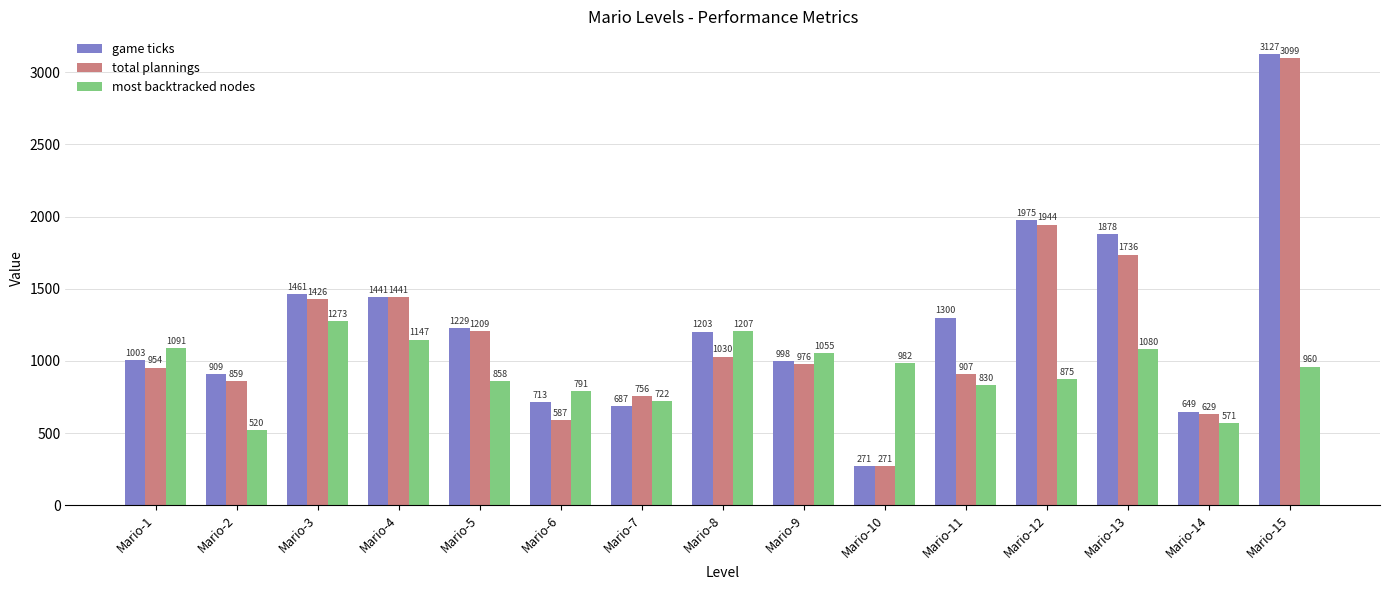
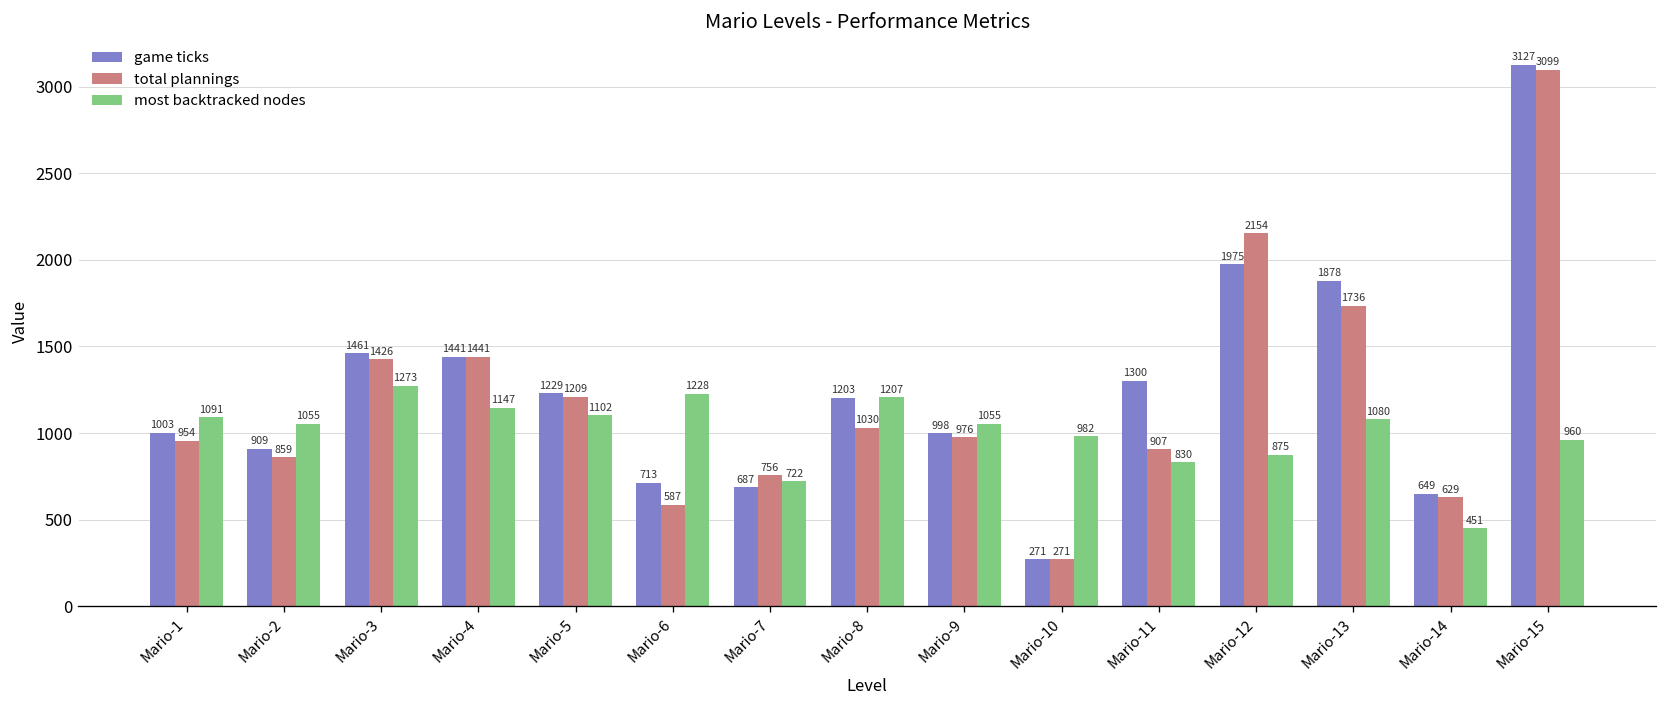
most backtracked nodes, Mario-2: 520 -> 1055
most backtracked nodes, Mario-5: 858 -> 1102
most backtracked nodes, Mario-6: 791 -> 1228
total plannings, Mario-12: 1944 -> 2154
most backtracked nodes, Mario-14: 571 -> 451
